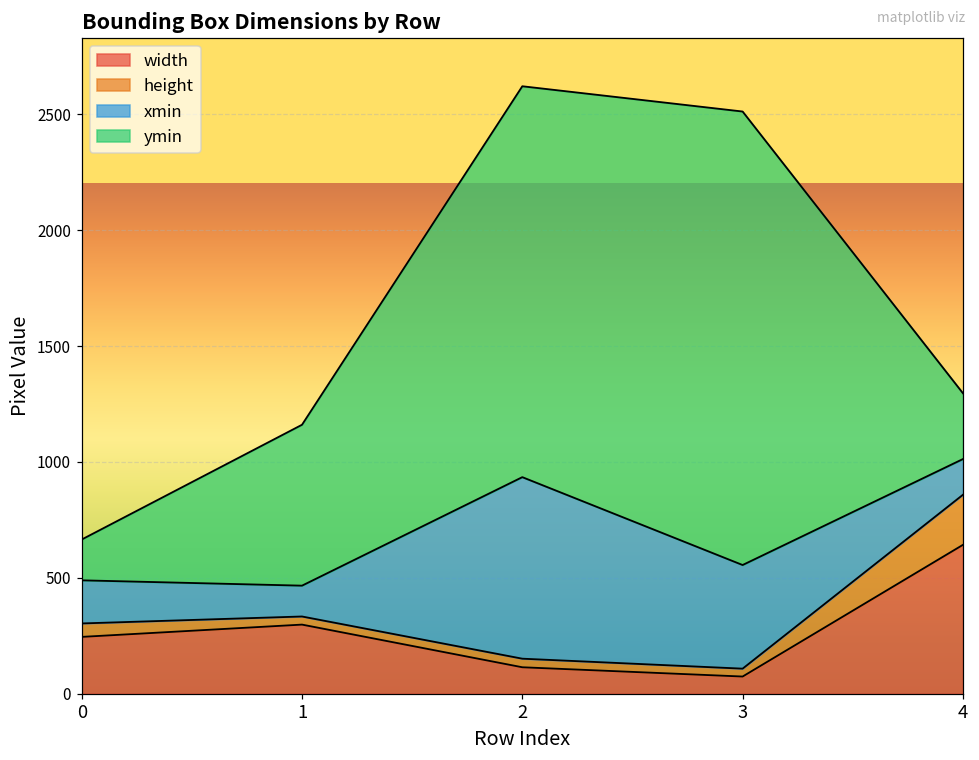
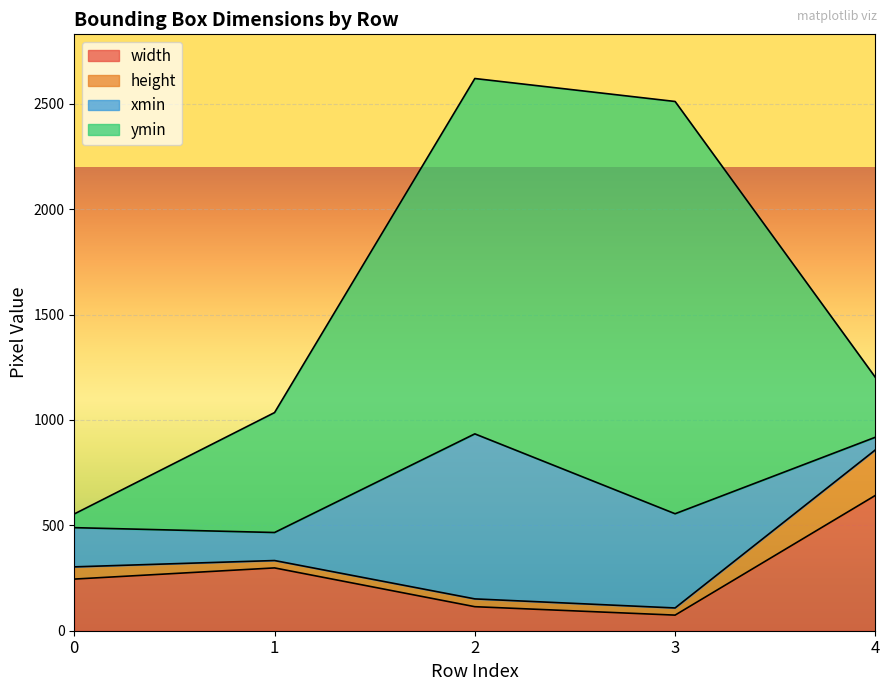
ymin, 0: 180 -> 70
ymin, 1: 690 -> 570
xmin, 4: 150 -> 60
